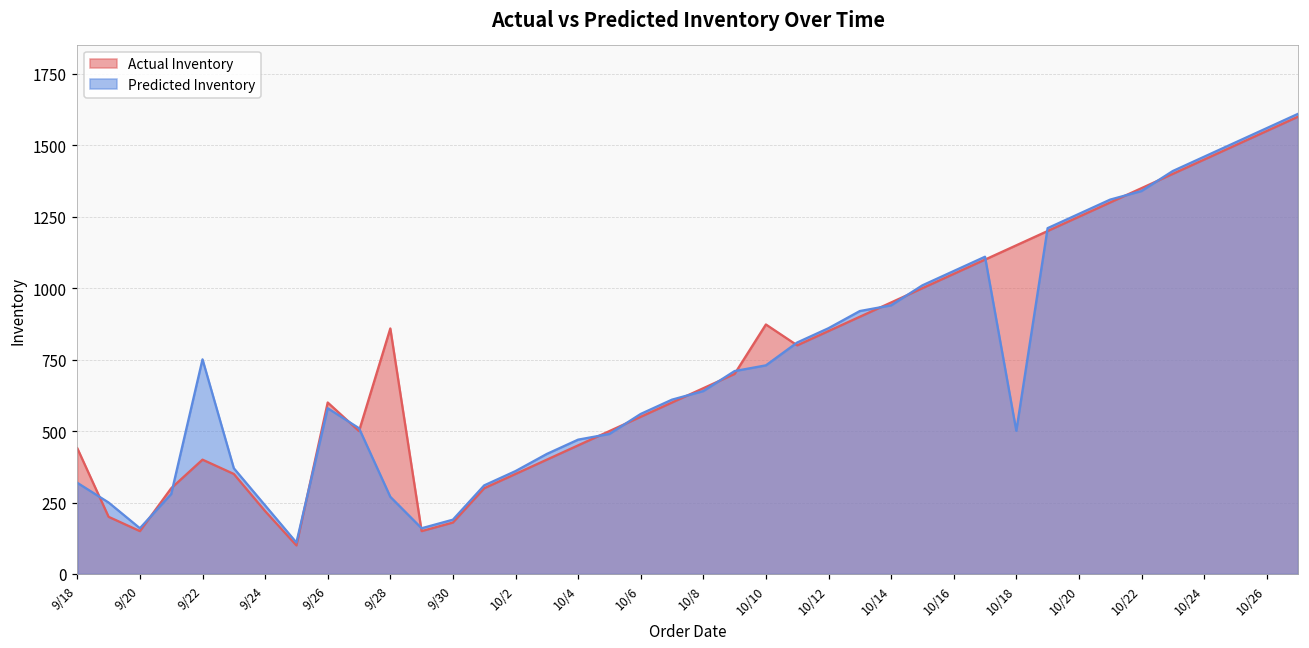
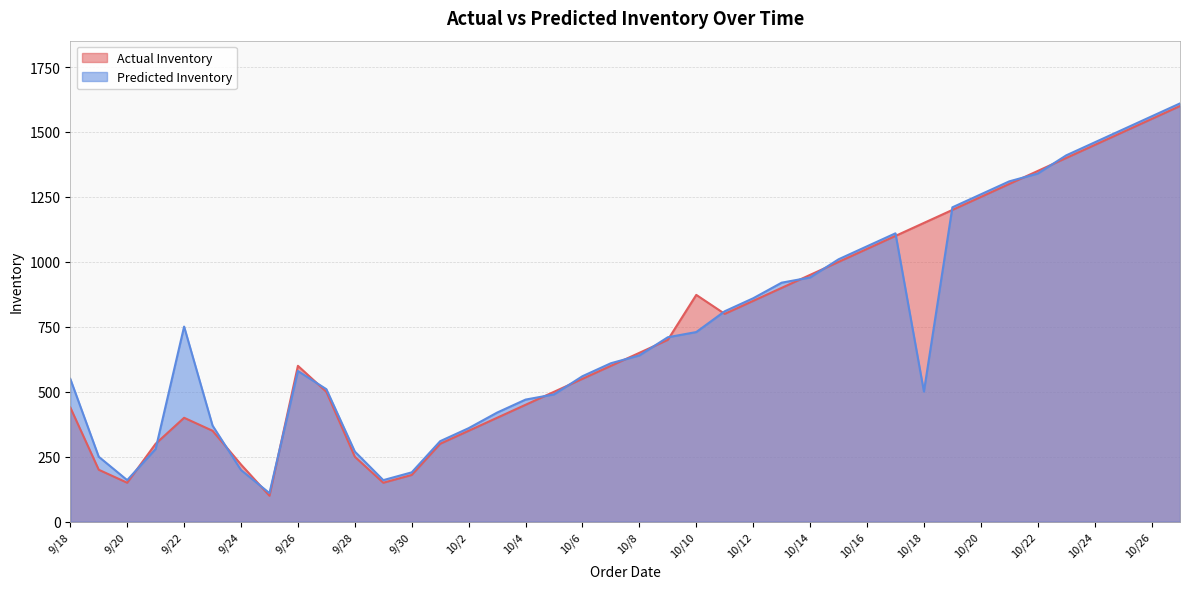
Predicted Inventory, 9/18: 320 -> 550
Predicted Inventory, 9/24: 240 -> 200
Actual Inventory, 9/28: 860 -> 250
